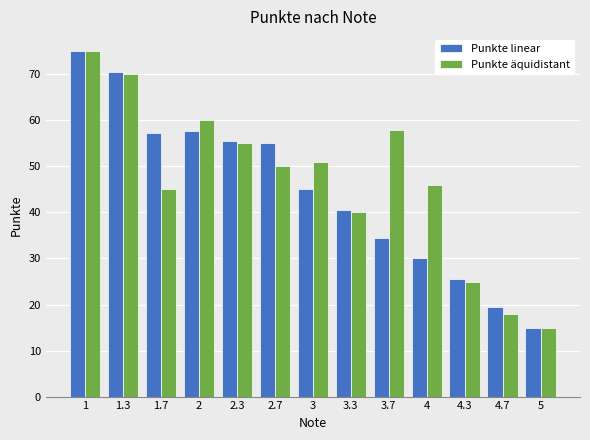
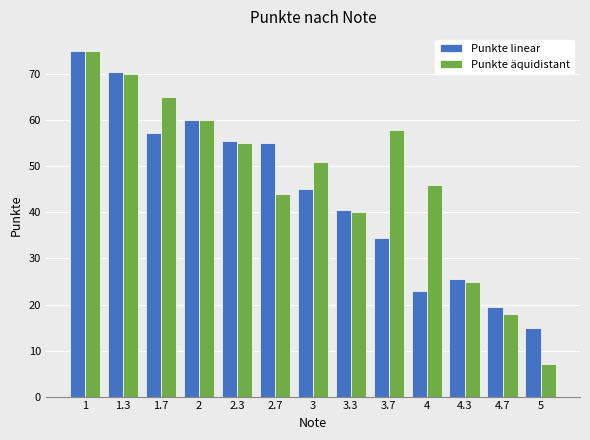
Punkte äquidistant, 1.7: 45 -> 65
Punkte linear, 2: 58 -> 60
Punkte äquidistant, 2.7: 50 -> 44
Punkte linear, 4: 30 -> 23
Punkte äquidistant, 5: 15 -> 7
